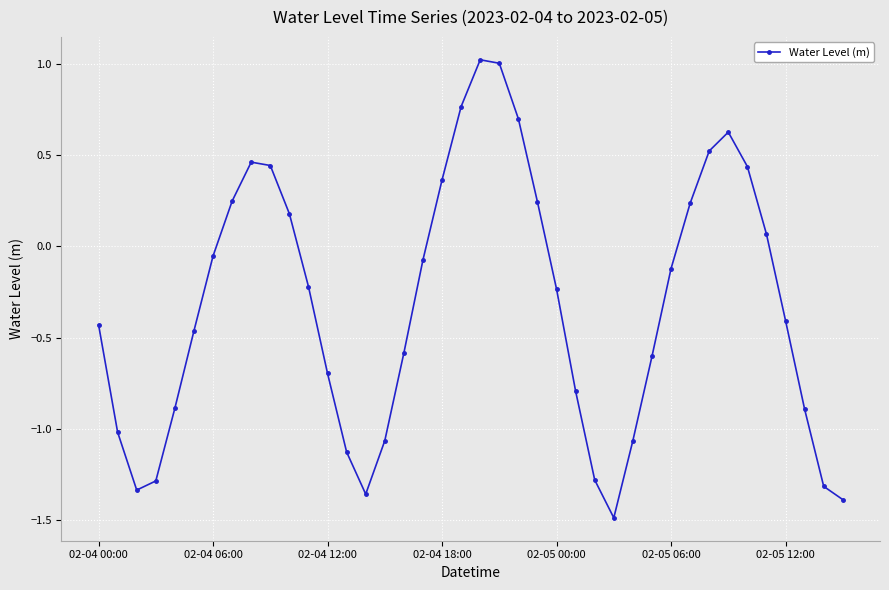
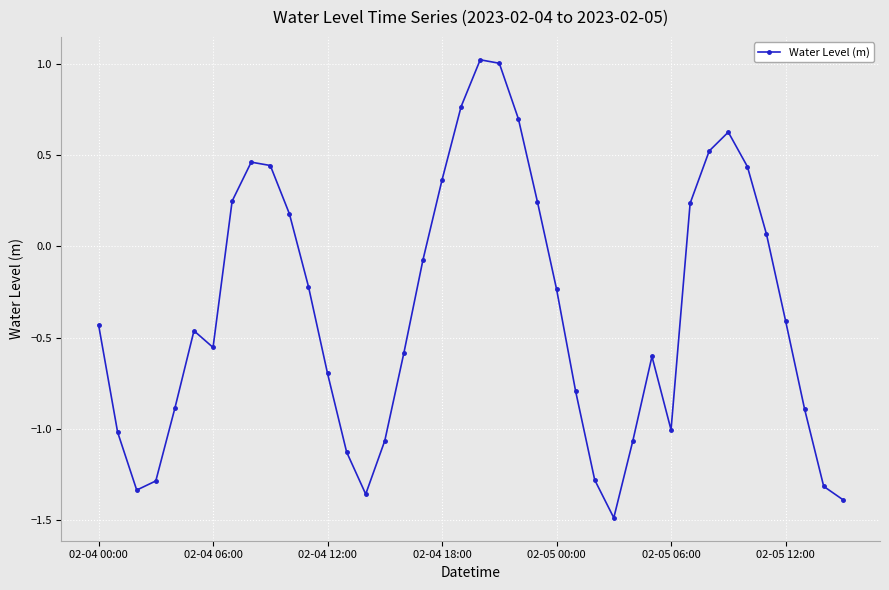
02-04 06:00: -0.05 -> -0.55
02-05 06:00: -0.12 -> -1.00
